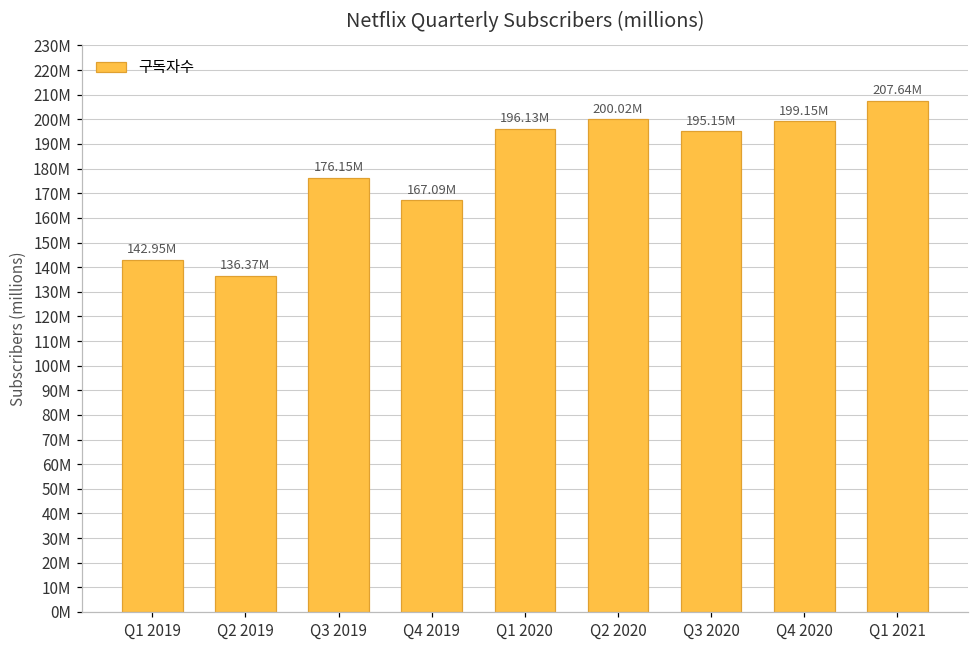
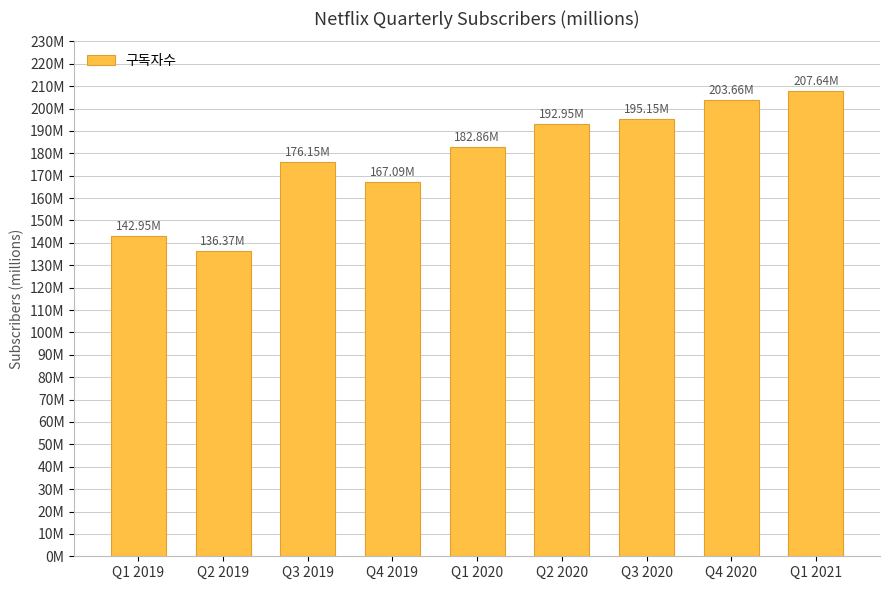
Q1 2020: 196.13M -> 182.86M
Q2 2020: 200.02M -> 192.95M
Q4 2020: 199.15M -> 203.66M
